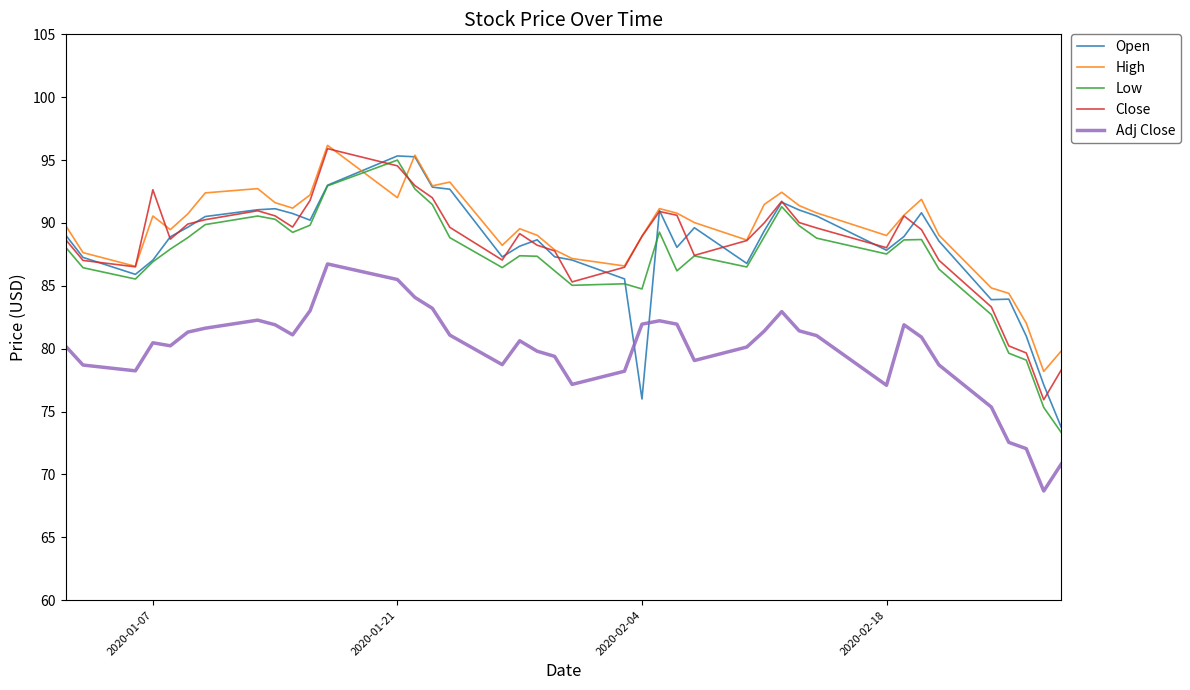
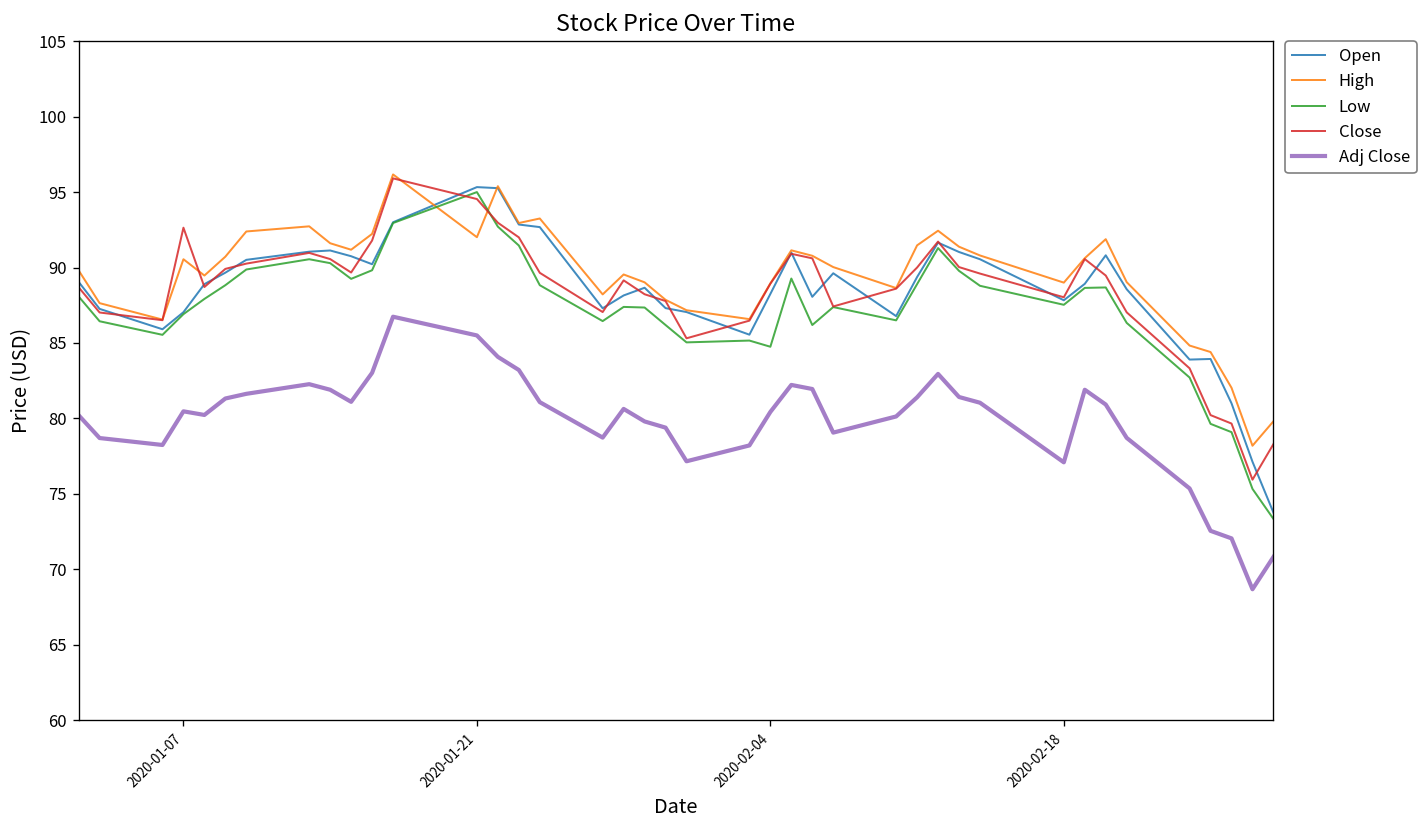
Open, 2020-02-04: 76.0 -> 88.3
Adj Close, 2020-02-04: 82.0 -> 80.4
